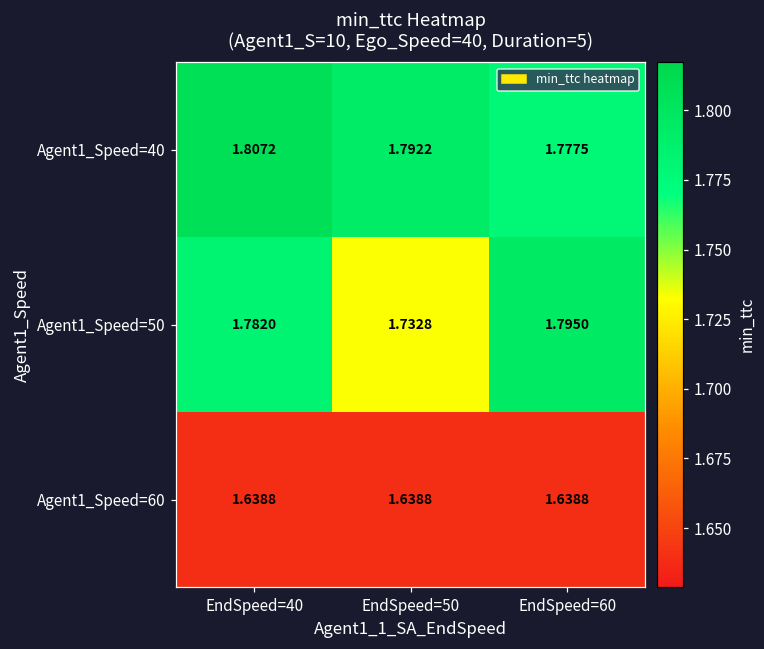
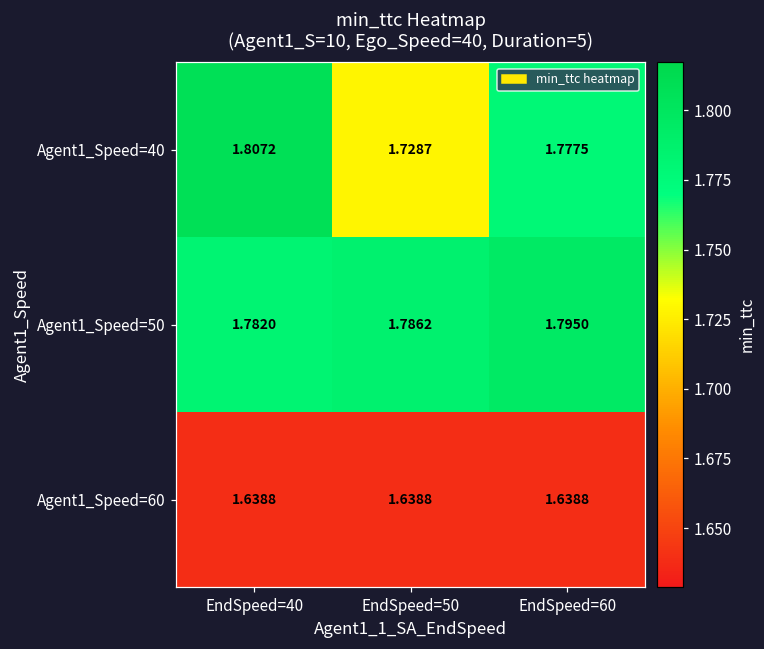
Agent1_Speed=40, EndSpeed=50: 1.7922 -> 1.7287
Agent1_Speed=50, EndSpeed=50: 1.7328 -> 1.7862
